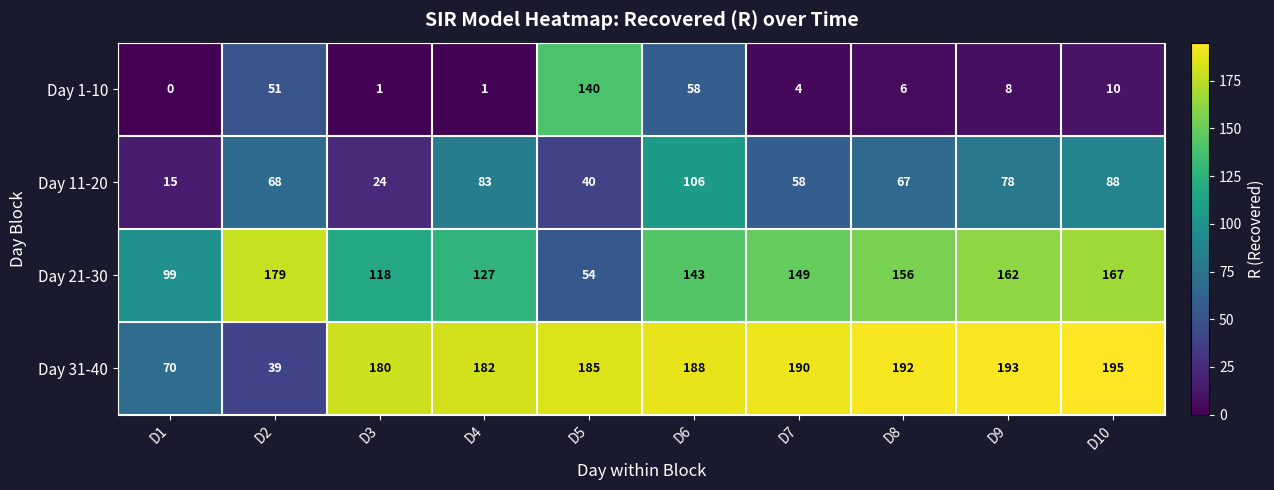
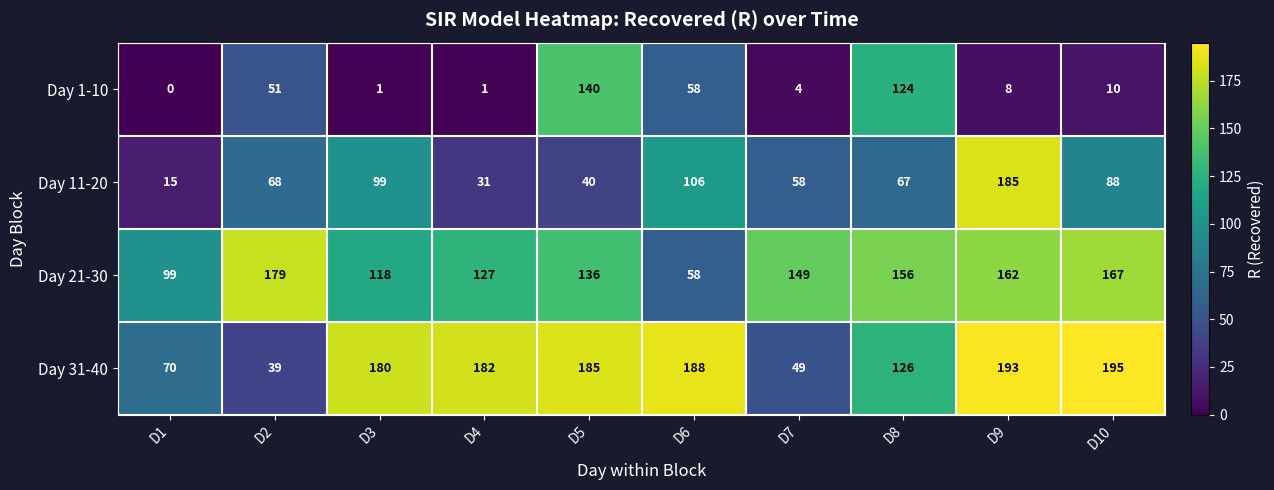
Day 1-10, D8: 6 -> 124
Day 11-20, D3: 24 -> 99
Day 11-20, D4: 83 -> 31
Day 11-20, D9: 78 -> 185
Day 21-30, D5: 54 -> 136
Day 21-30, D6: 143 -> 58
Day 31-40, D7: 190 -> 49
Day 31-40, D8: 192 -> 126
